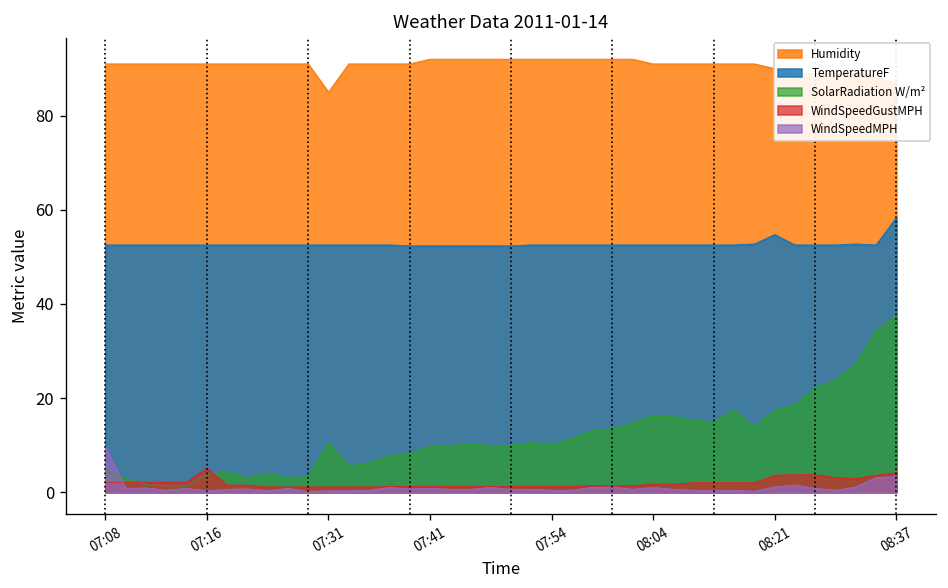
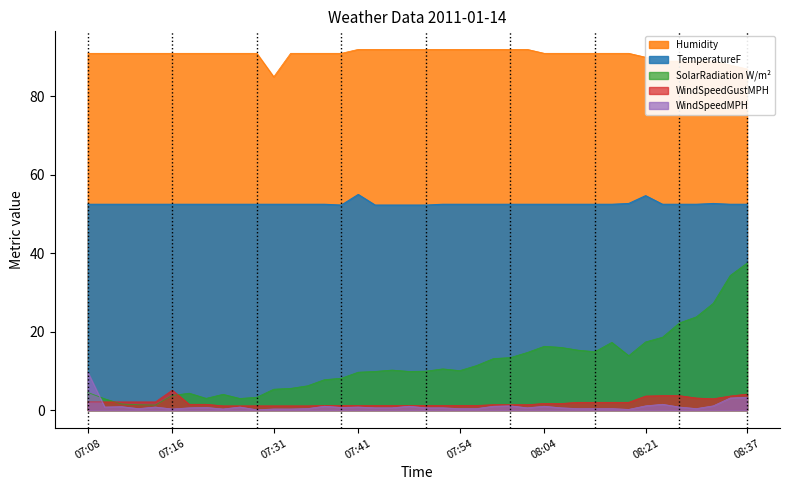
SolarRadiation W/m², 07:31: 10 -> 5
TemperatureF, 07:41: 52 -> 55
TemperatureF, 08:37: 58 -> 53
